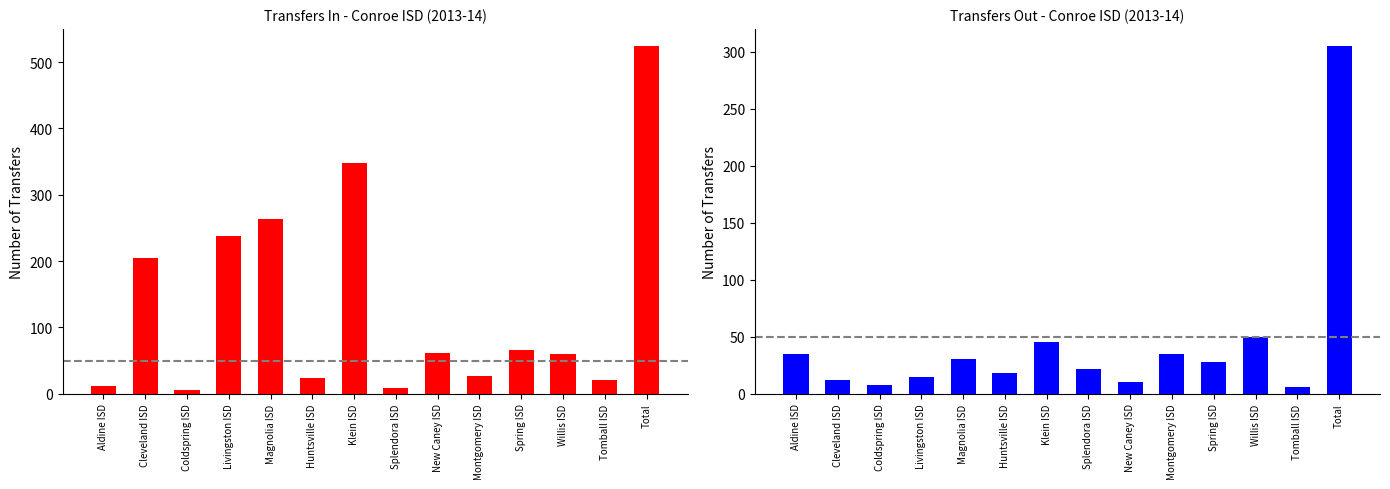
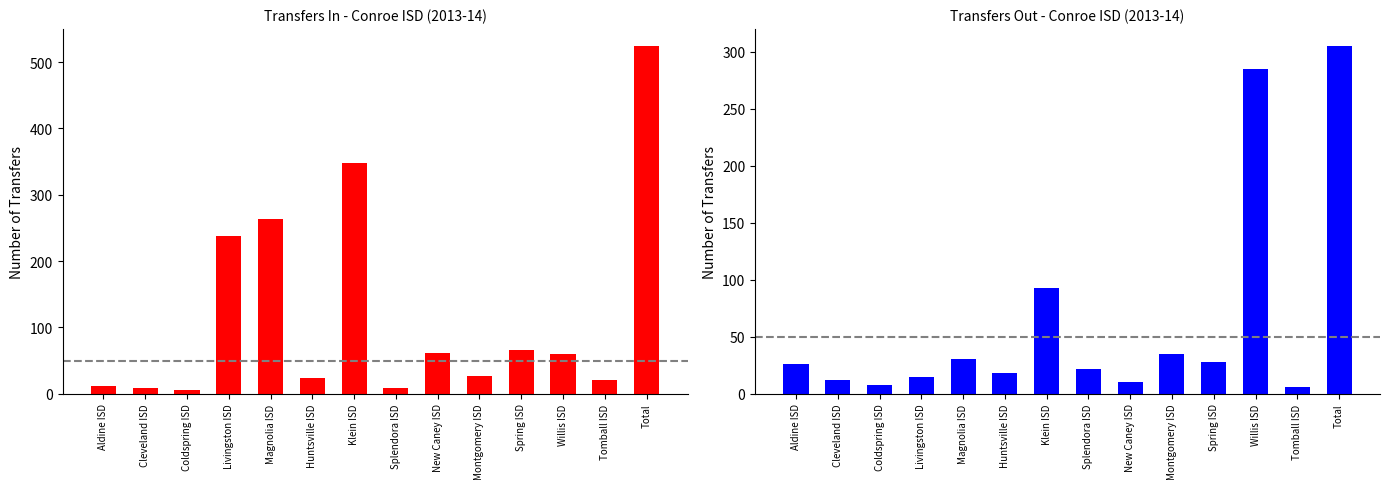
Transfers In - Conroe ISD (2013-14), Cleveland ISD: 200 -> 10
Transfers Out - Conroe ISD (2013-14), Aldine ISD: 35 -> 26
Transfers Out - Conroe ISD (2013-14), Klein ISD: 45 -> 93
Transfers Out - Conroe ISD (2013-14), Willis ISD: 50 -> 285
